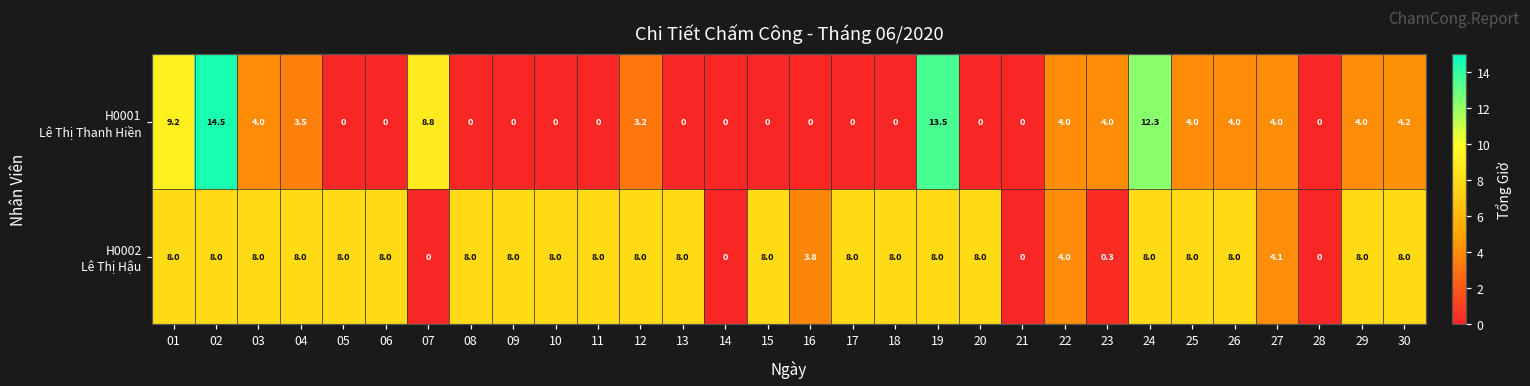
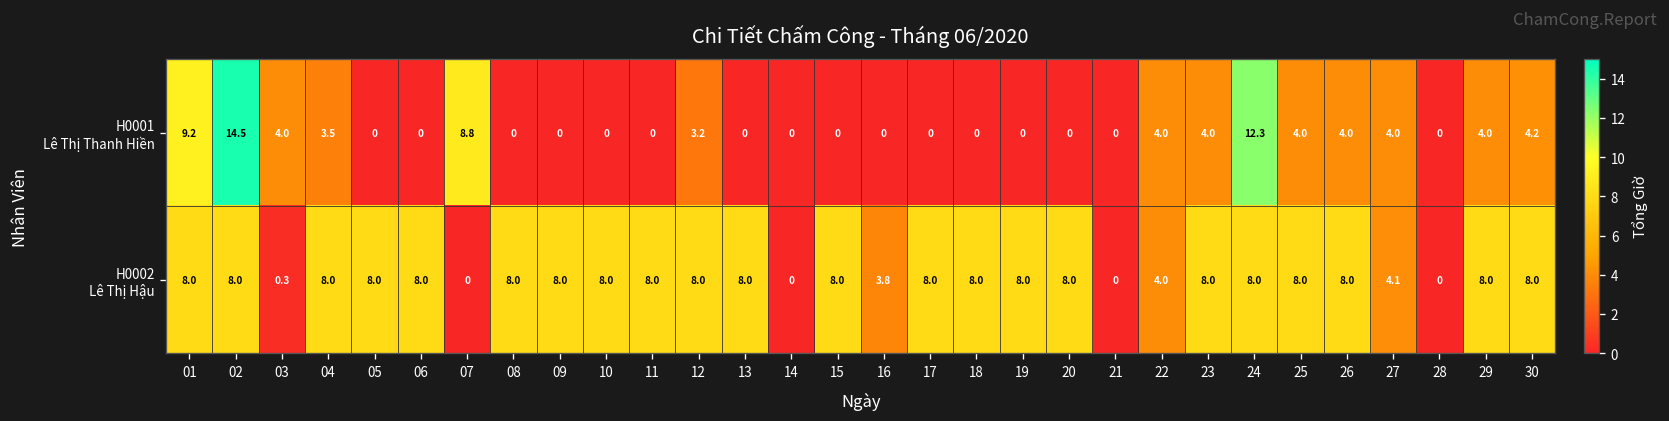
H0001 Lê Thị Thanh Hiền, 19: 13.5 -> 0
H0002 Lê Thị Hậu, 03: 8.0 -> 0.3
H0002 Lê Thị Hậu, 23: 0.3 -> 8.0
